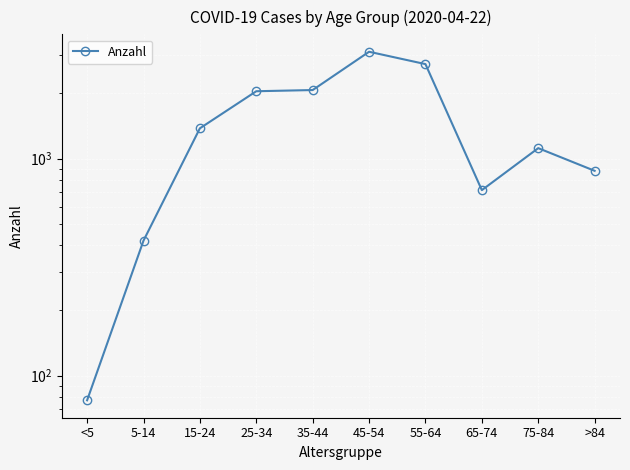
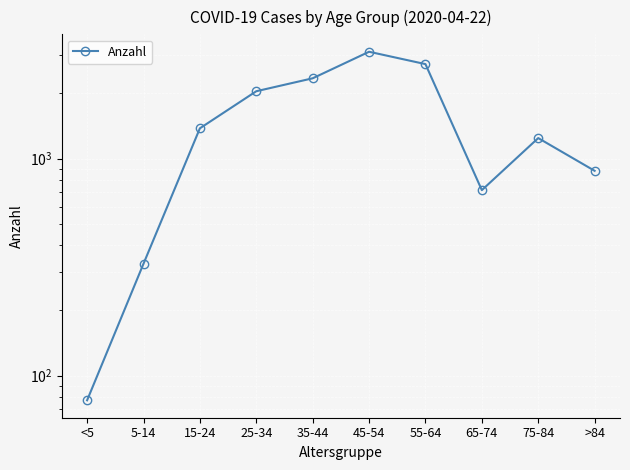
5-14: 420 -> 330
35-44: 2100 -> 2300
75-84: 1100 -> 1200
